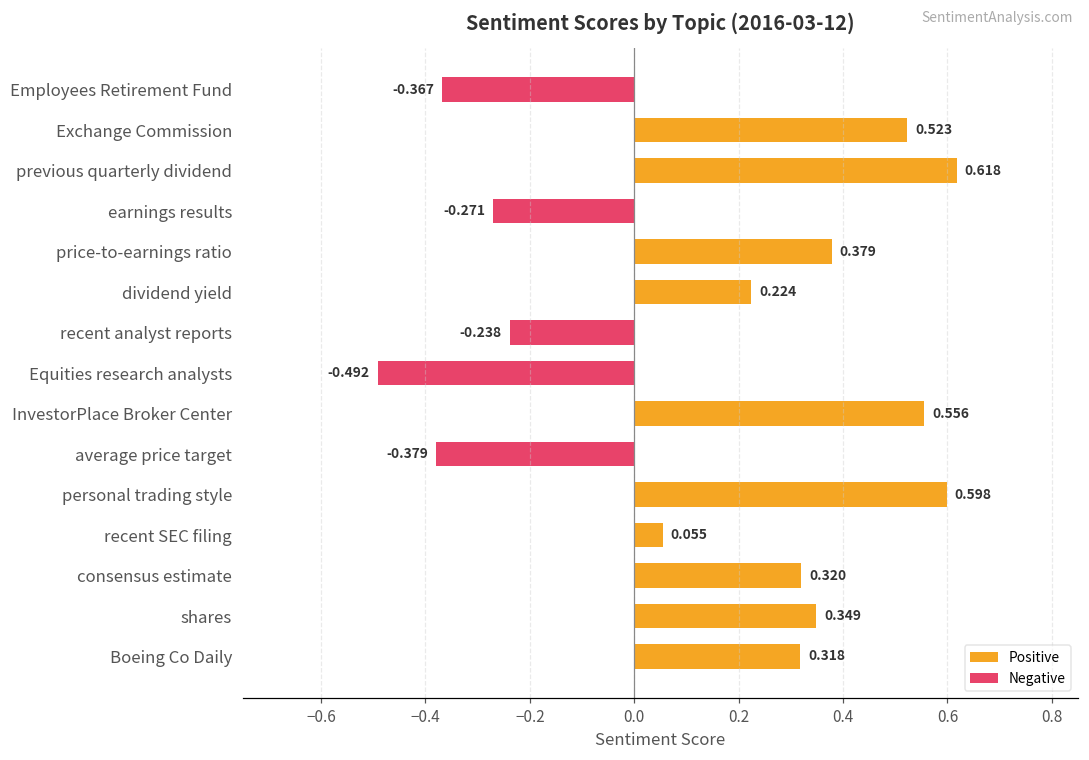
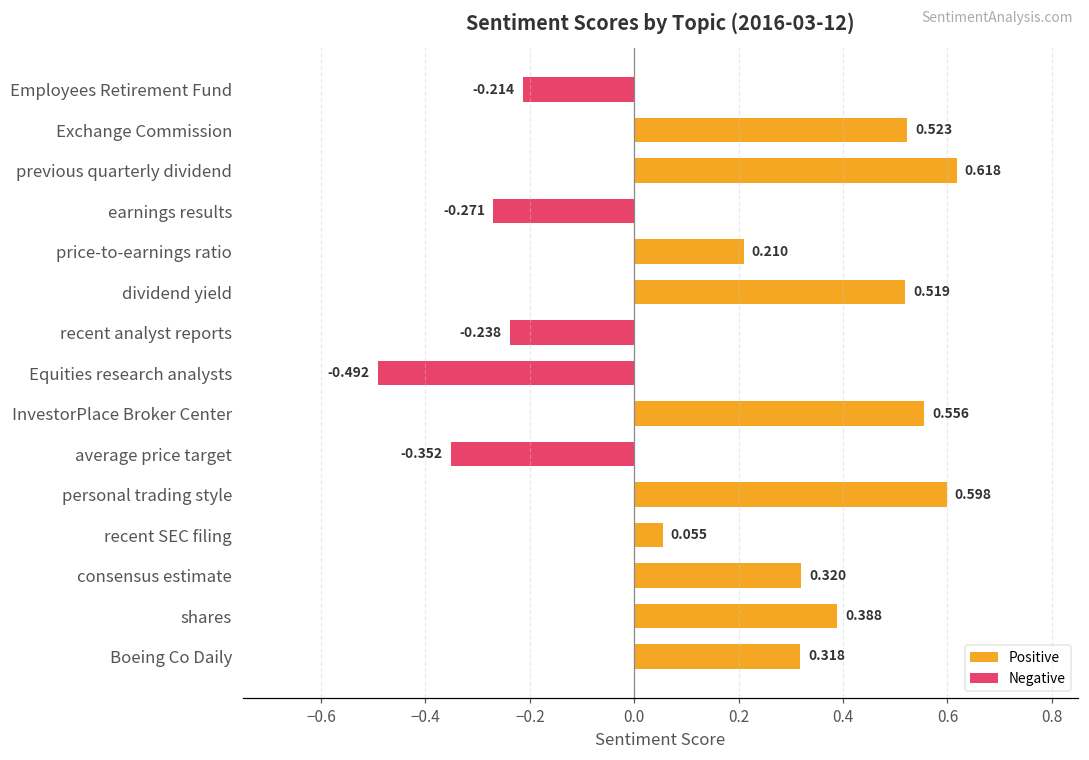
Employees Retirement Fund: -0.367 -> -0.214
price-to-earnings ratio: 0.379 -> 0.210
dividend yield: 0.224 -> 0.519
average price target: -0.379 -> -0.352
shares: 0.349 -> 0.388
